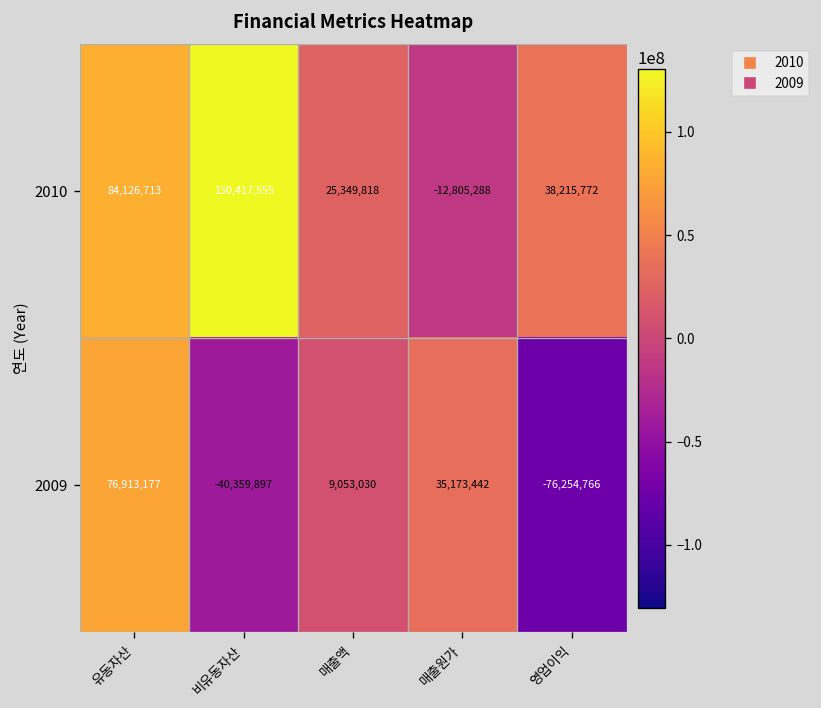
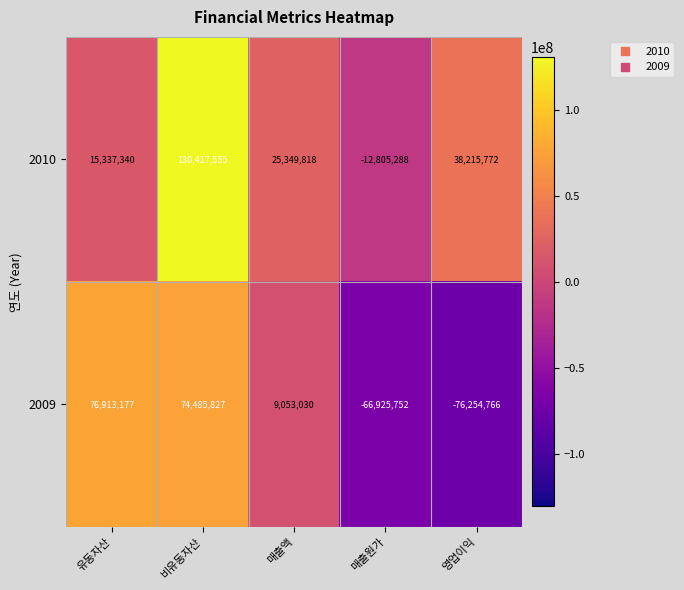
2010, 유동자산: 84,126,713 -> 15,337,340
2009, 비유동자산: -40,359,897 -> 74,485,827
2009, 매출원가: 35,173,442 -> -66,925,752
